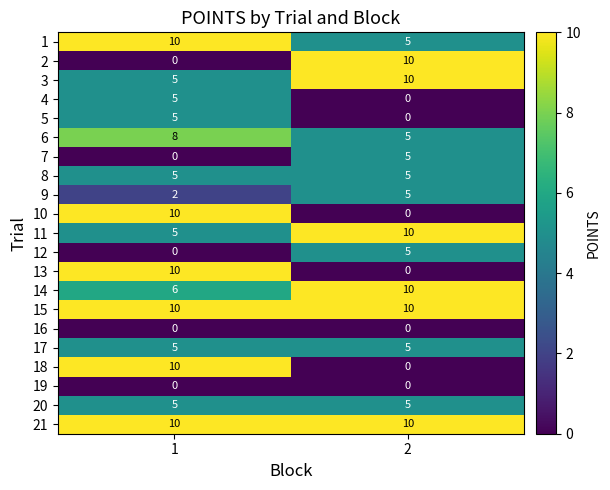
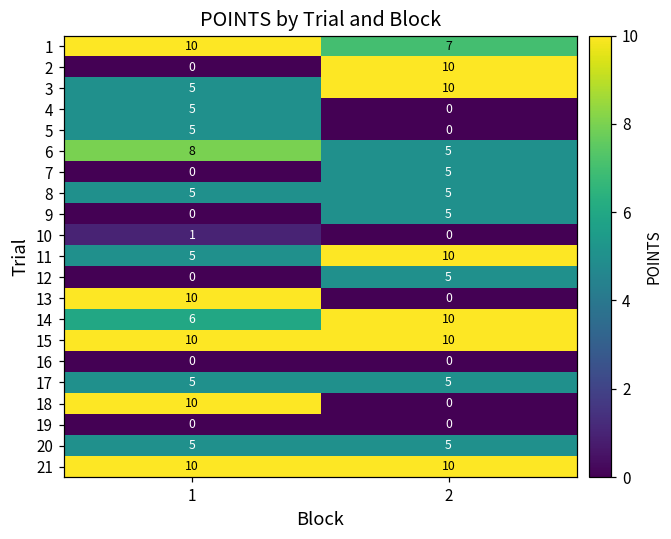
1, 2: 5 -> 7
9, 1: 2 -> 0
10, 1: 10 -> 1
